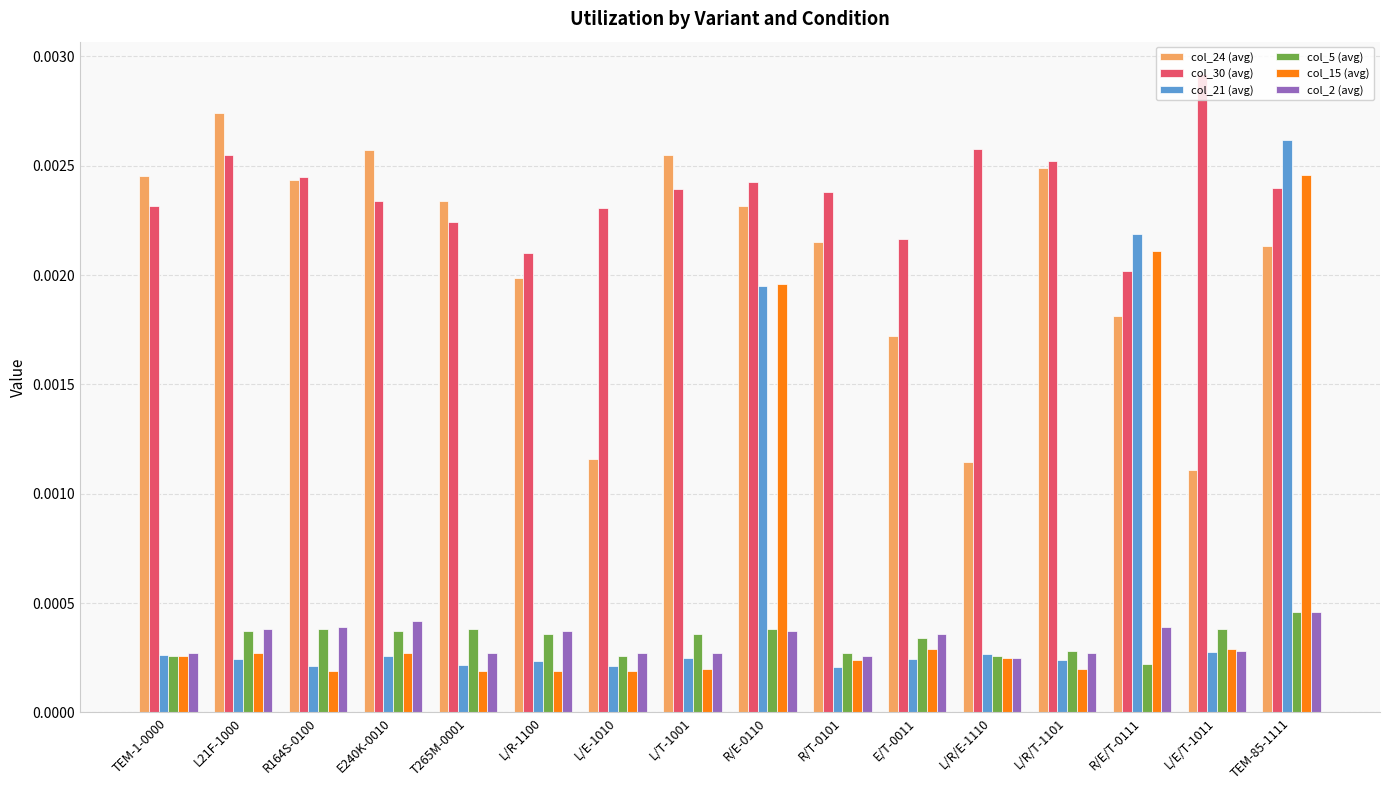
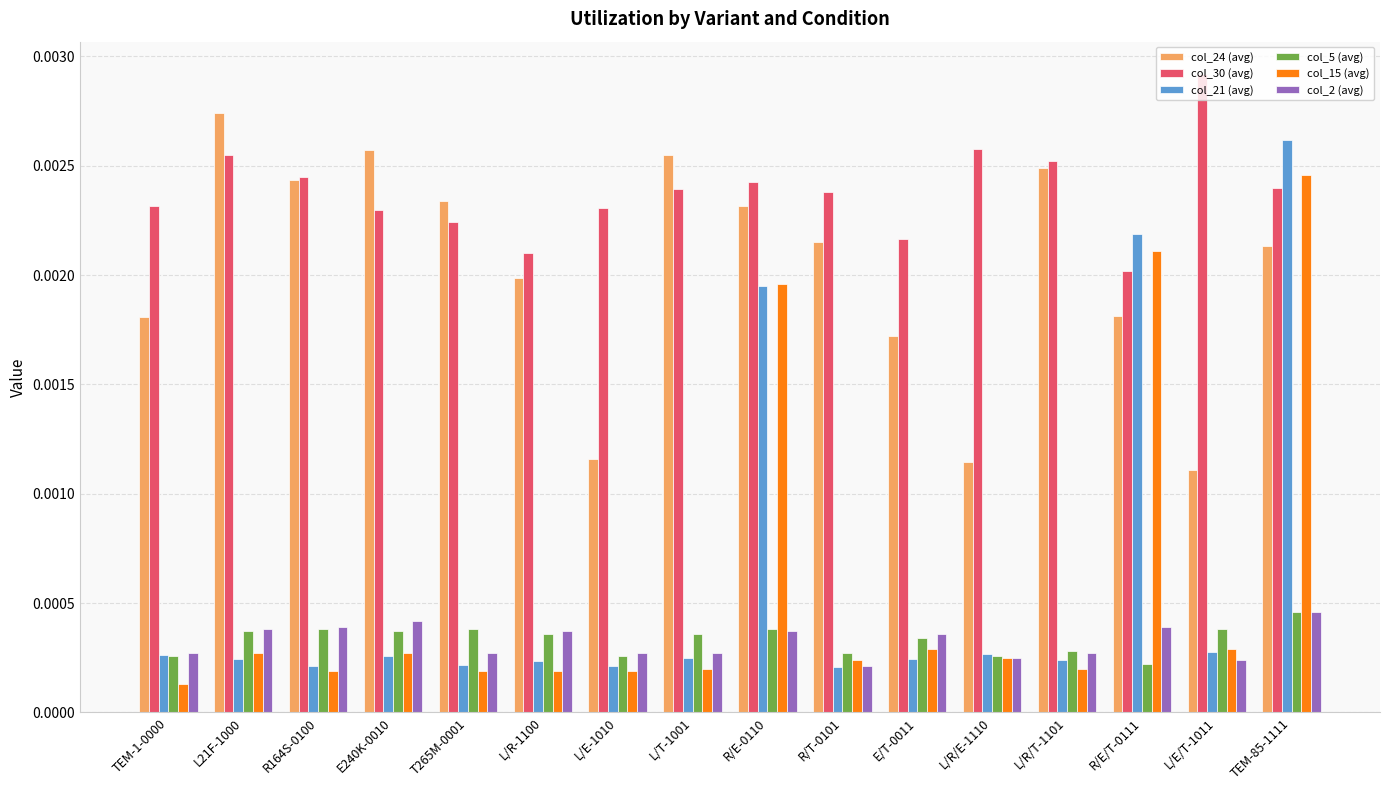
col_24 (avg), TEM-1-0000: 0.00245 -> 0.00181
col_15 (avg), TEM-1-0000: 0.00026 -> 0.00013
col_30 (avg), E240K-0010: 0.00234 -> 0.00230
col_2 (avg), R/T-0101: 0.00026 -> 0.00021
col_2 (avg), L/E/T-1011: 0.00028 -> 0.00024
